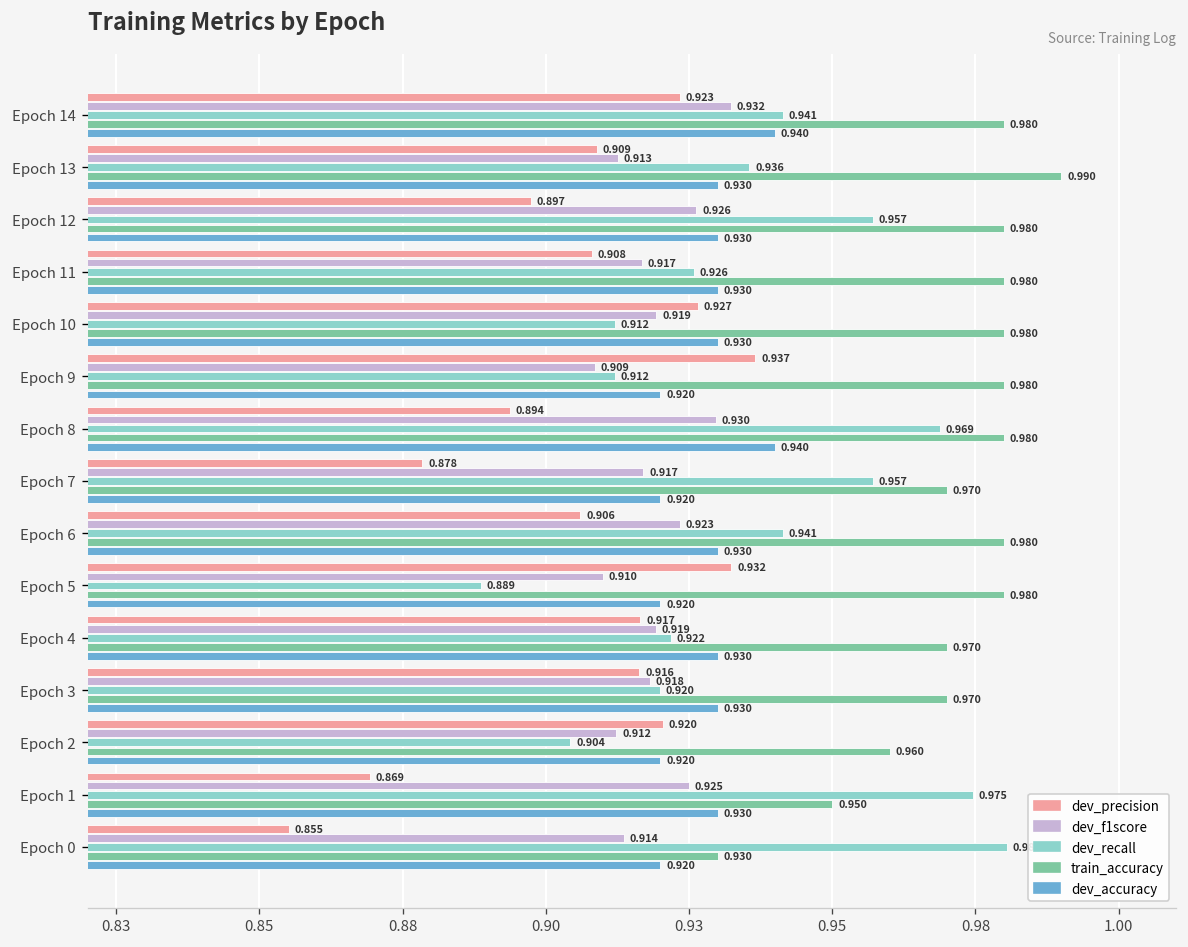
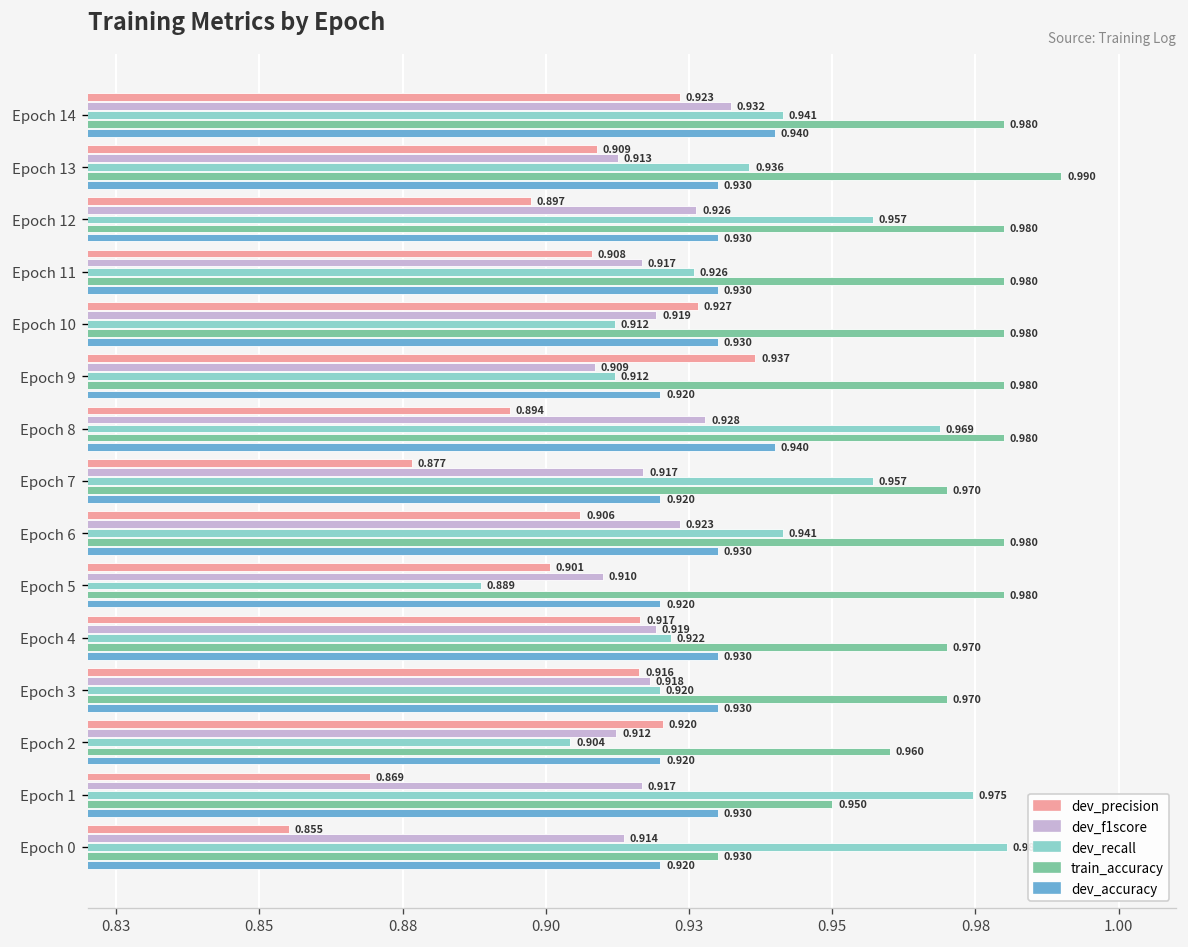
dev_f1score, Epoch 8: 0.930 -> 0.928
dev_precision, Epoch 7: 0.878 -> 0.877
dev_precision, Epoch 5: 0.932 -> 0.901
dev_f1score, Epoch 1: 0.925 -> 0.917
